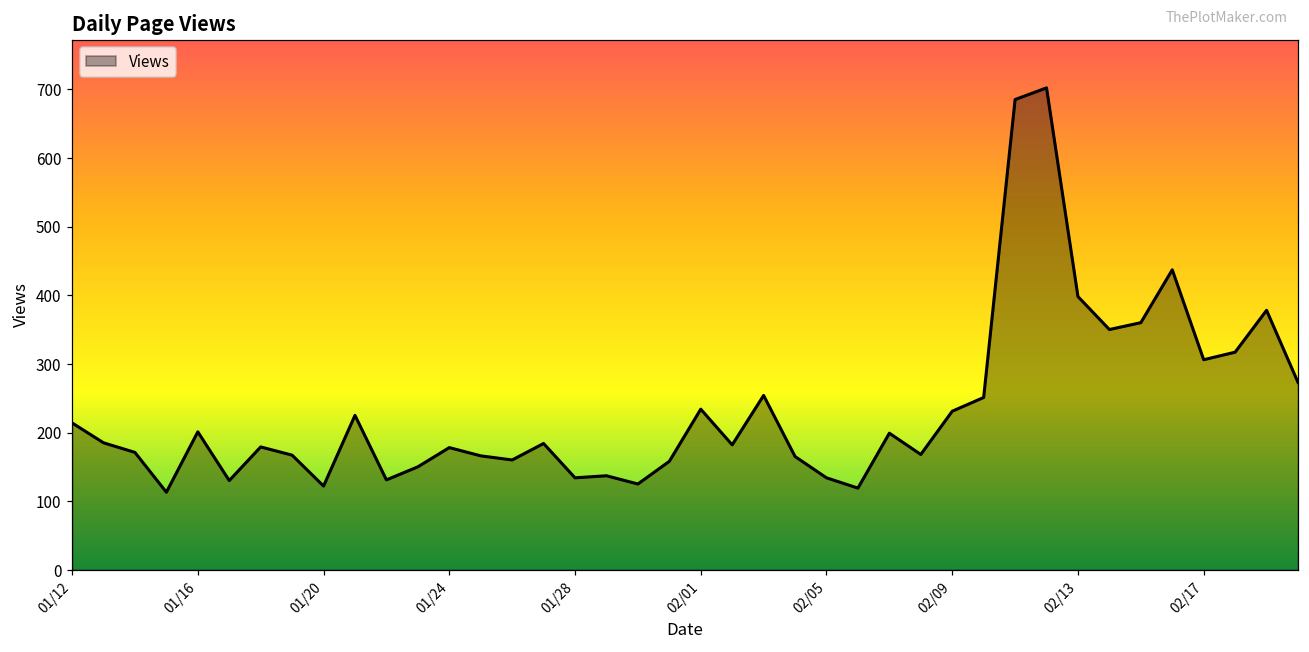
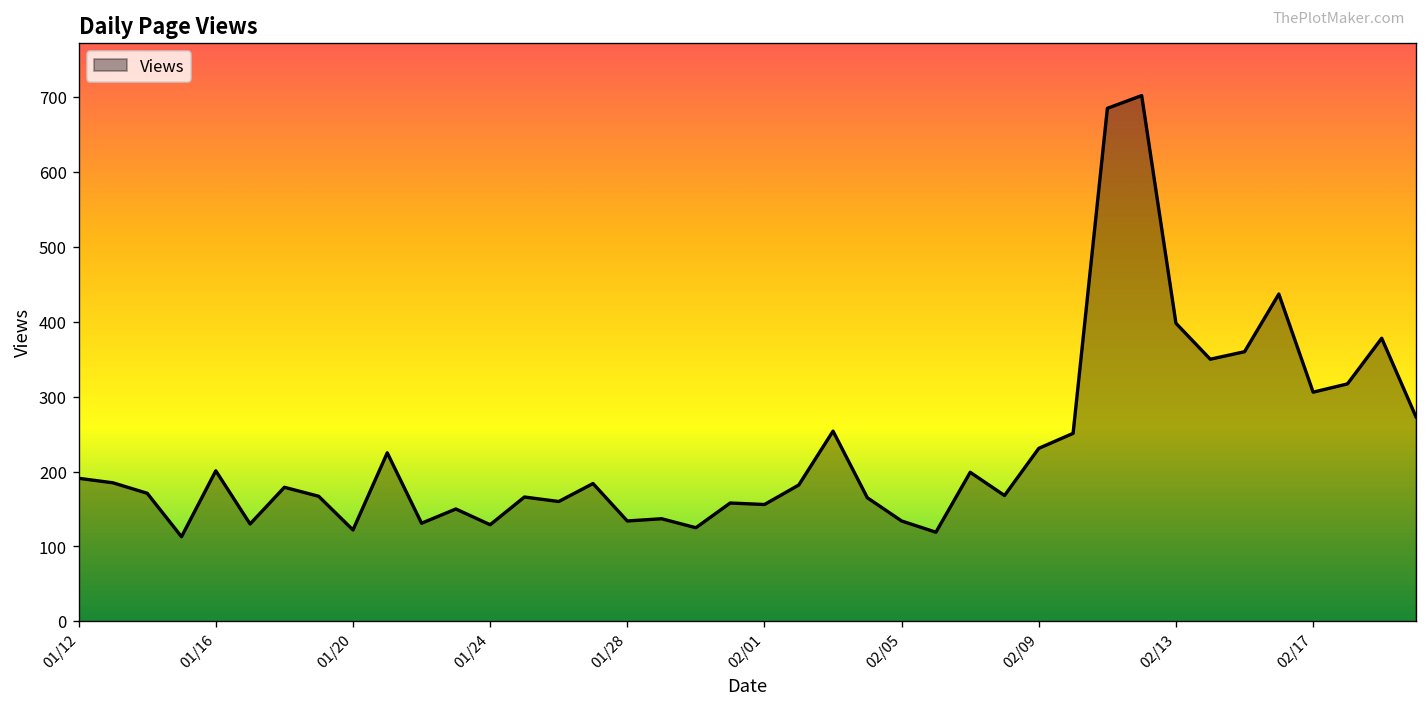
01/12: 210 -> 190
01/24: 180 -> 130
02/01: 230 -> 160
